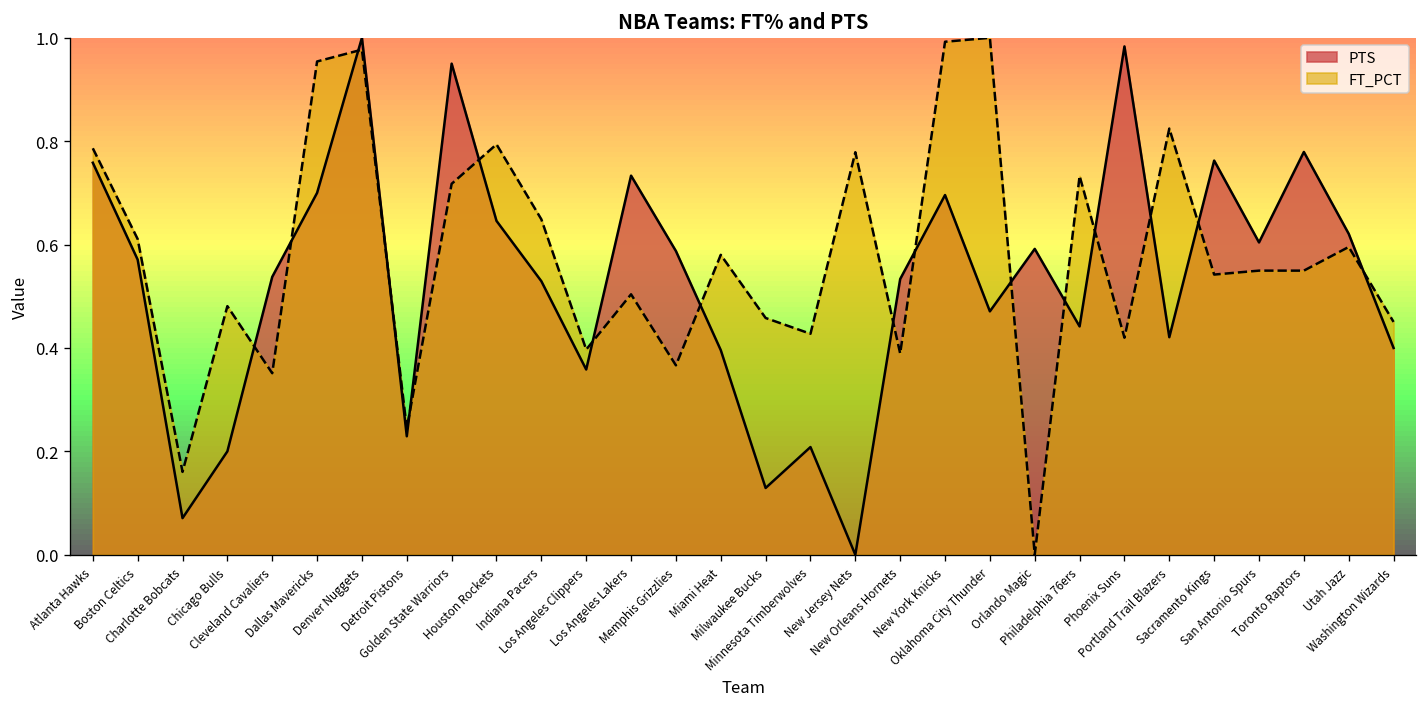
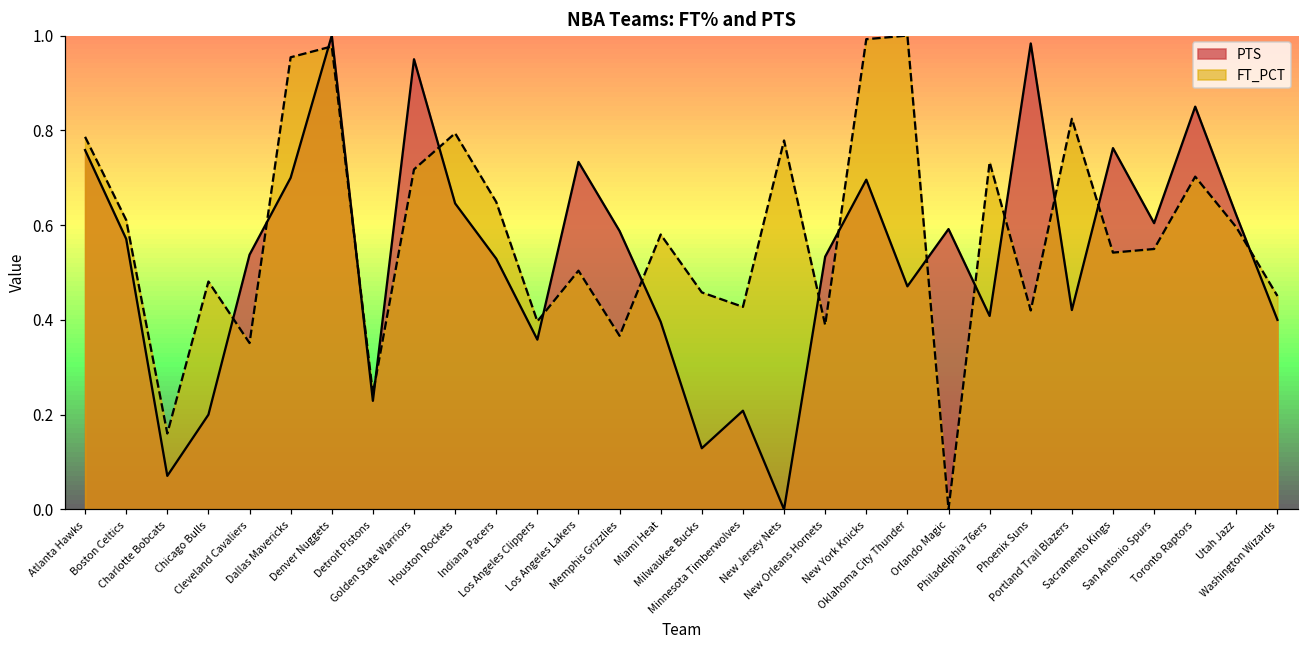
PTS, Philadelphia 76ers: 0.44 -> 0.41
PTS, Toronto Raptors: 0.78 -> 0.85
FT_PCT, Toronto Raptors: 0.55 -> 0.70
